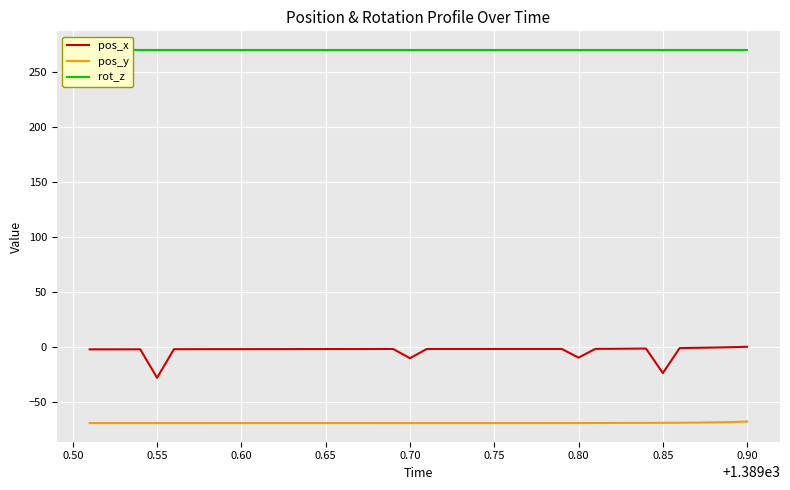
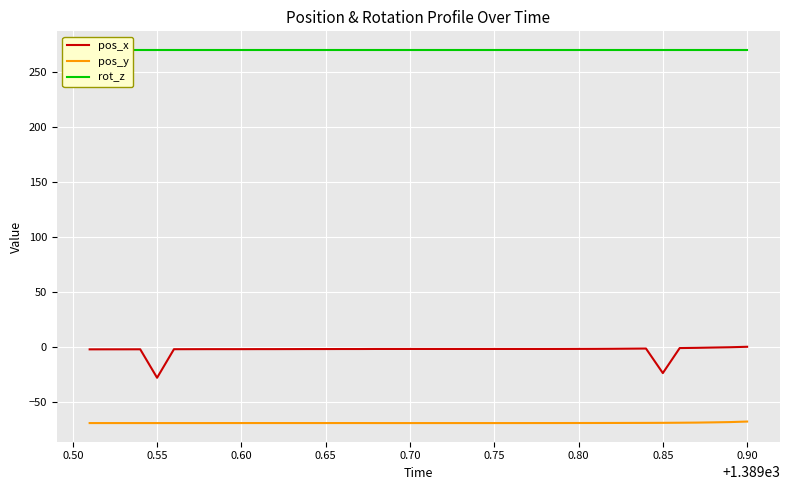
pos_x, 0.70: -10 -> -1
pos_x, 0.80: -9 -> -1
